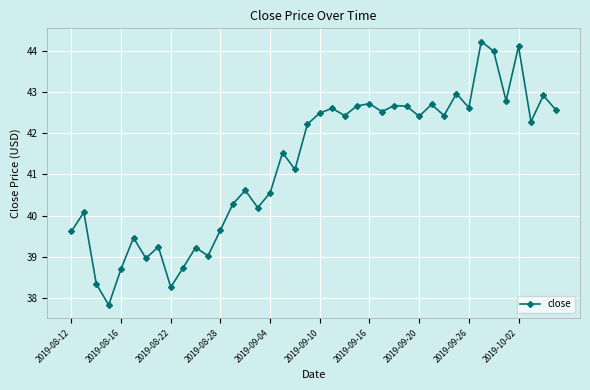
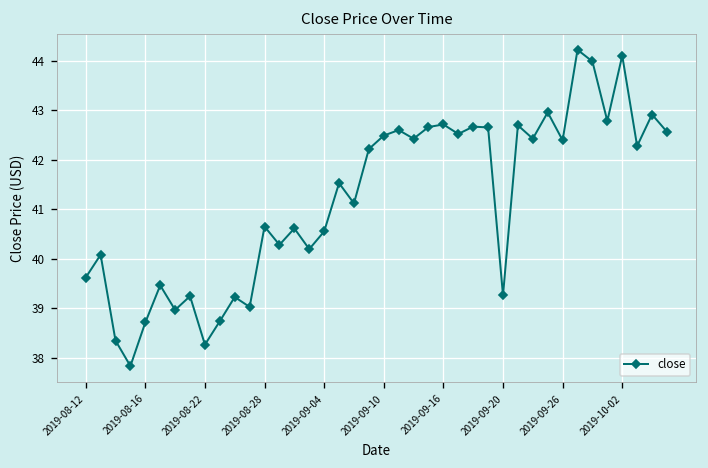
2019-08-28: 39.7 -> 40.7
2019-09-20: 42.4 -> 39.3
2019-09-26: 42.6 -> 42.4
